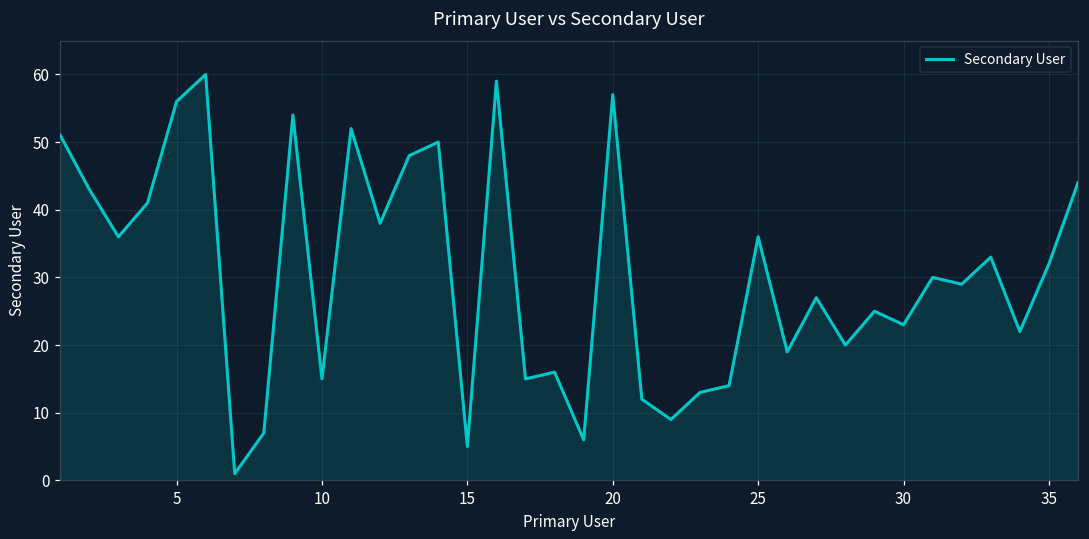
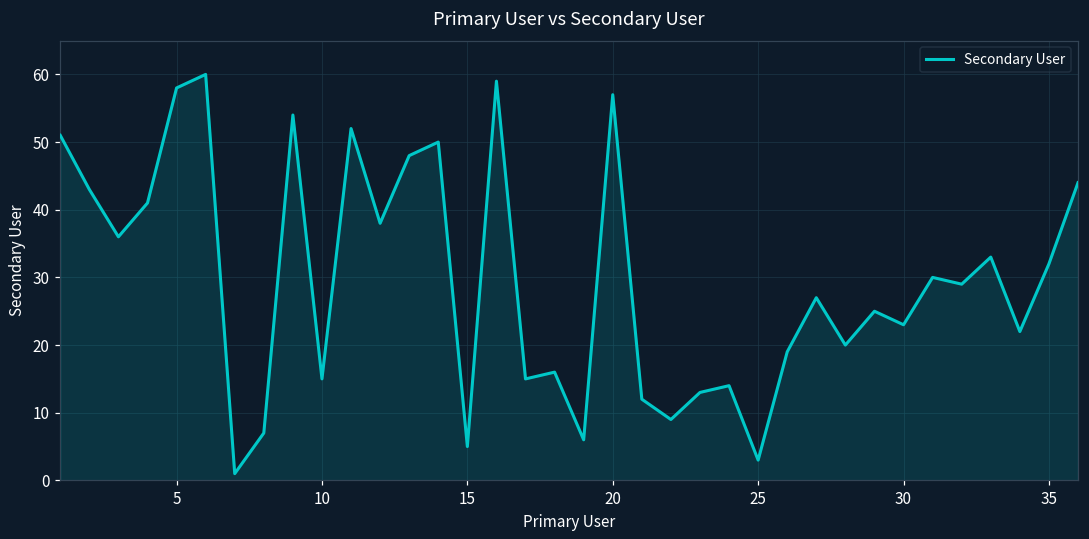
5: 56 -> 58
25: 36 -> 3
